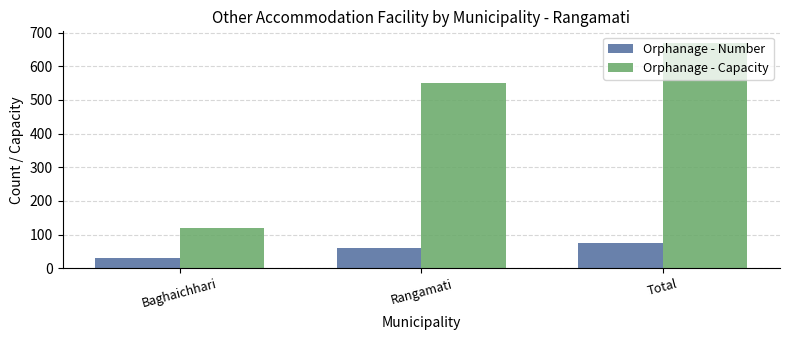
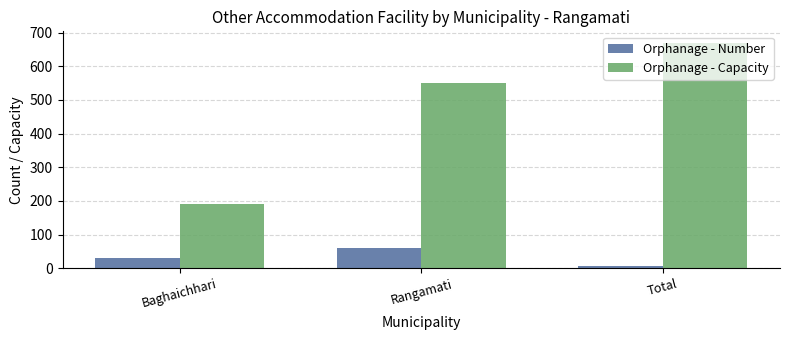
Orphanage - Capacity, Baghaichhari: 120 -> 190
Orphanage - Number, Total: 70 -> 10
